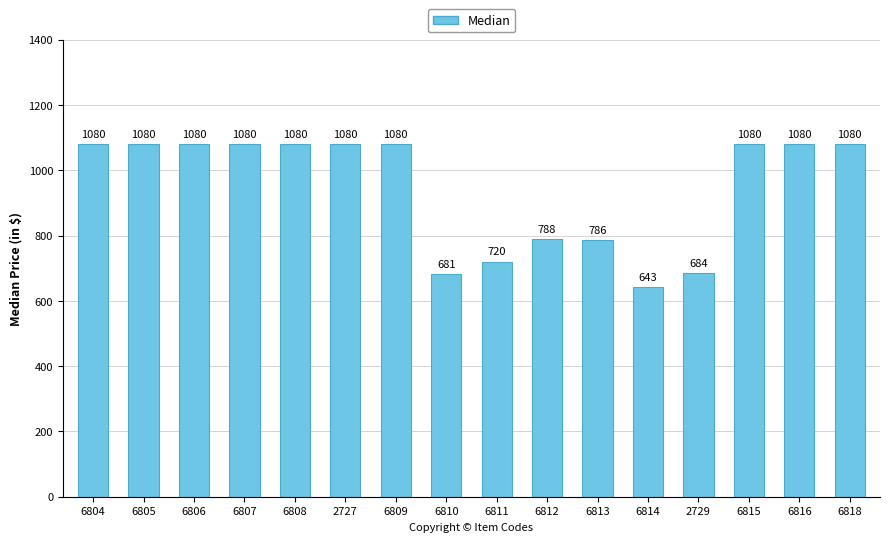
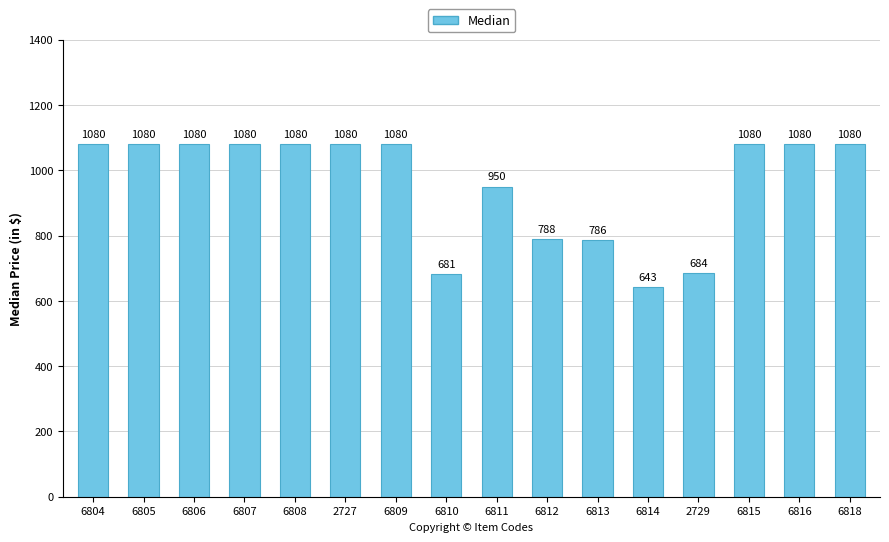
6811: 720 -> 950
